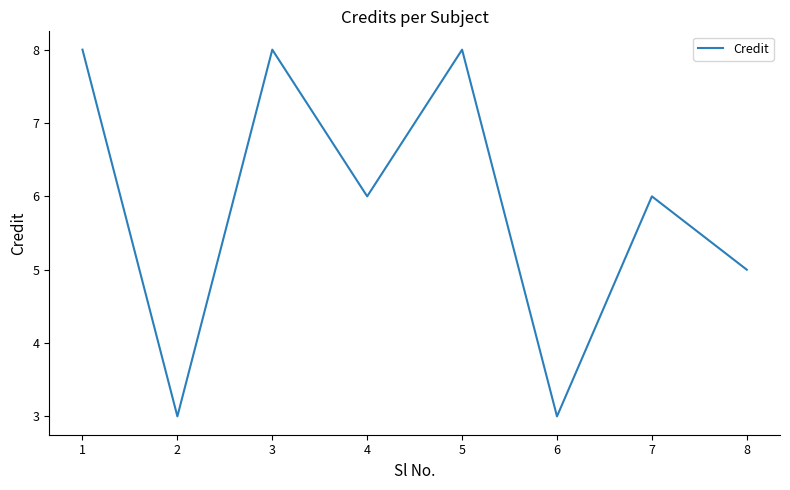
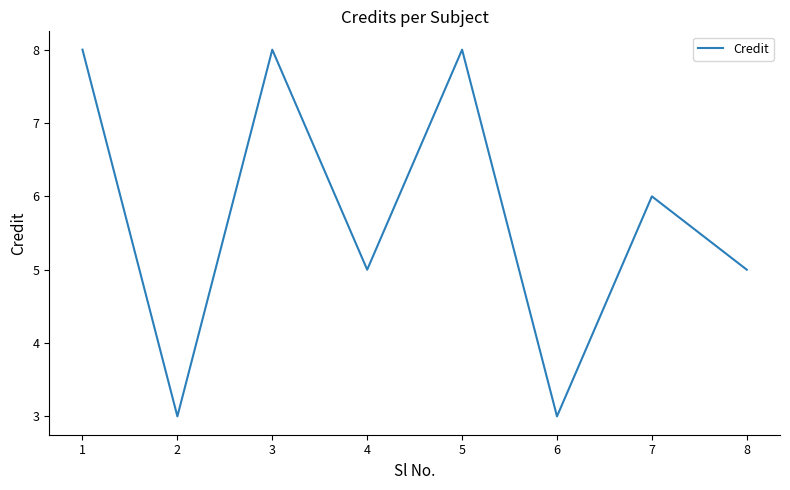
4: 6 -> 5
